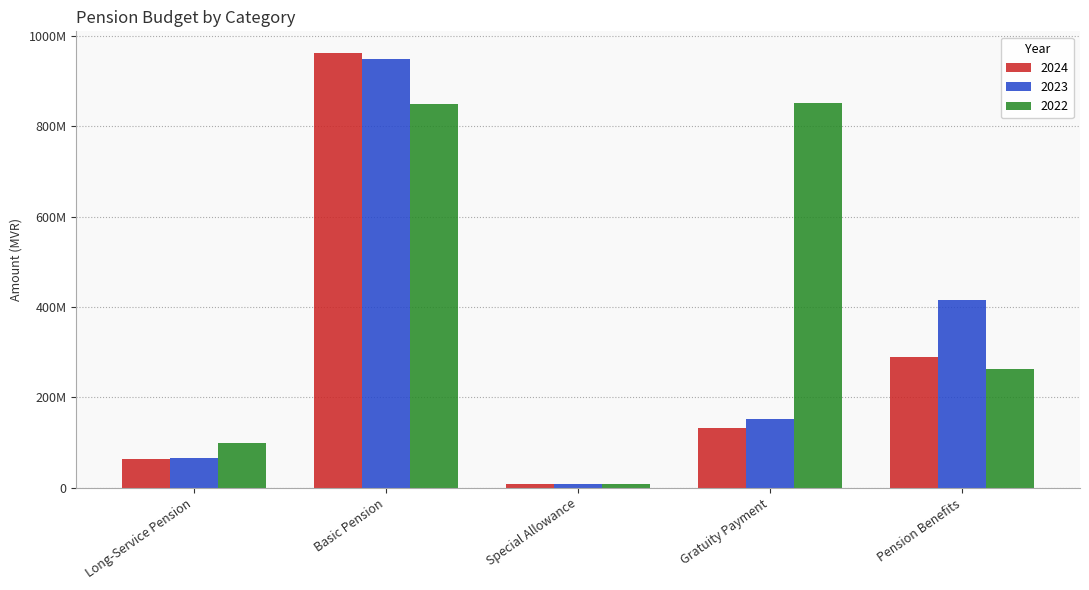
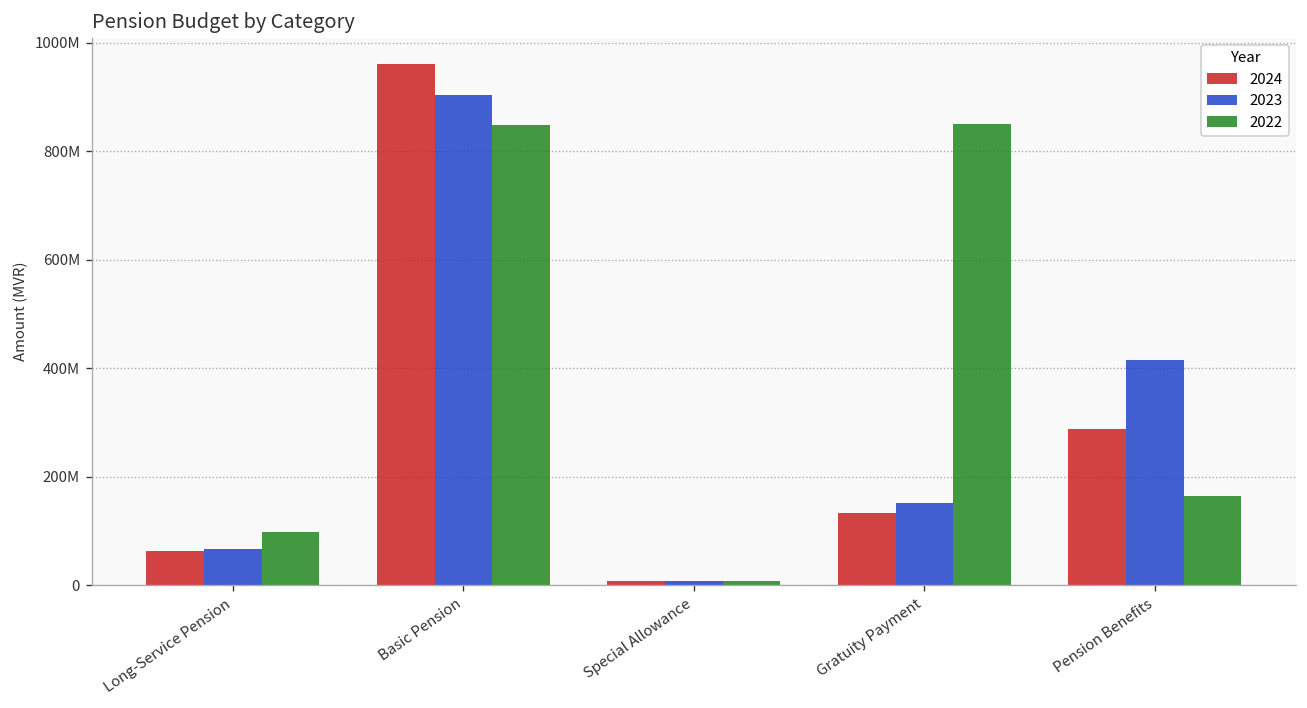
2023, Basic Pension: 950000000 -> 900000000
2022, Pension Benefits: 260000000 -> 160000000
